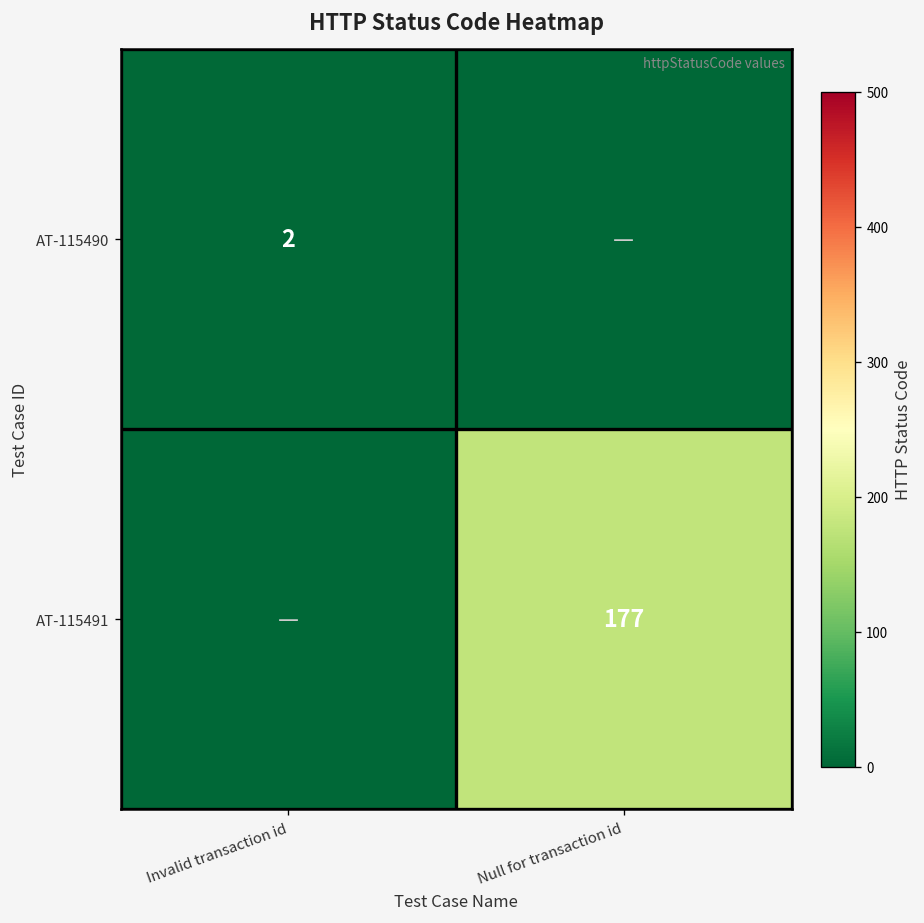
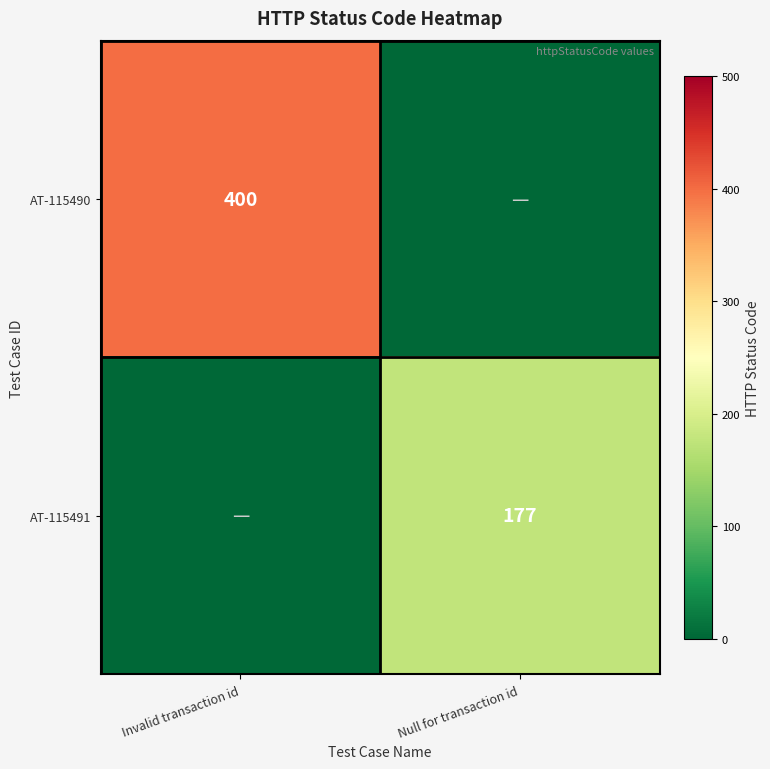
AT-115490, Invalid transaction id: 2 -> 400
